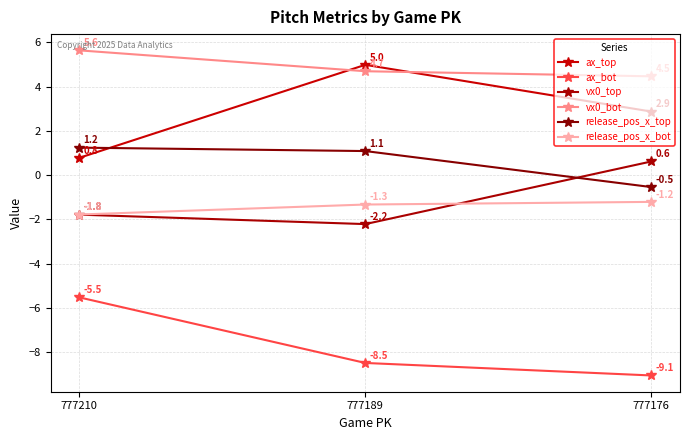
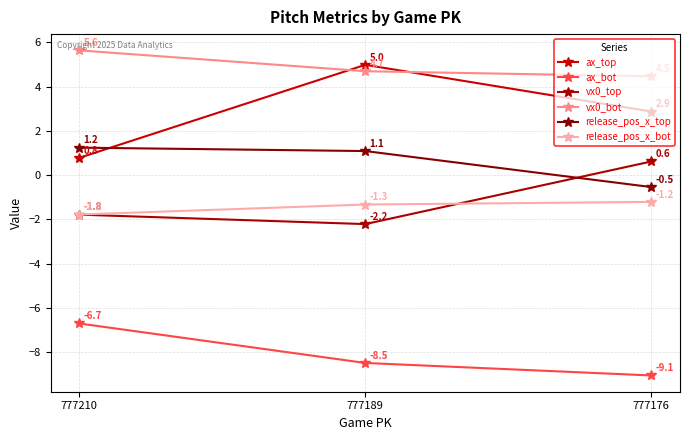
ax_bot, 777210: -5.5 -> -6.7
